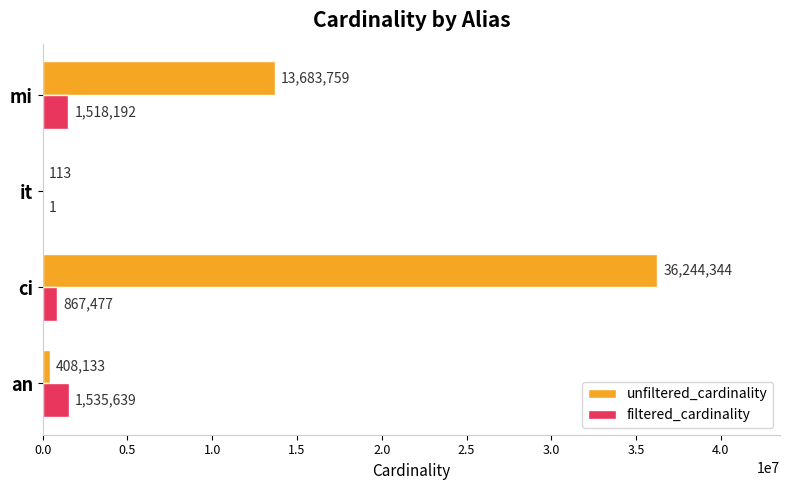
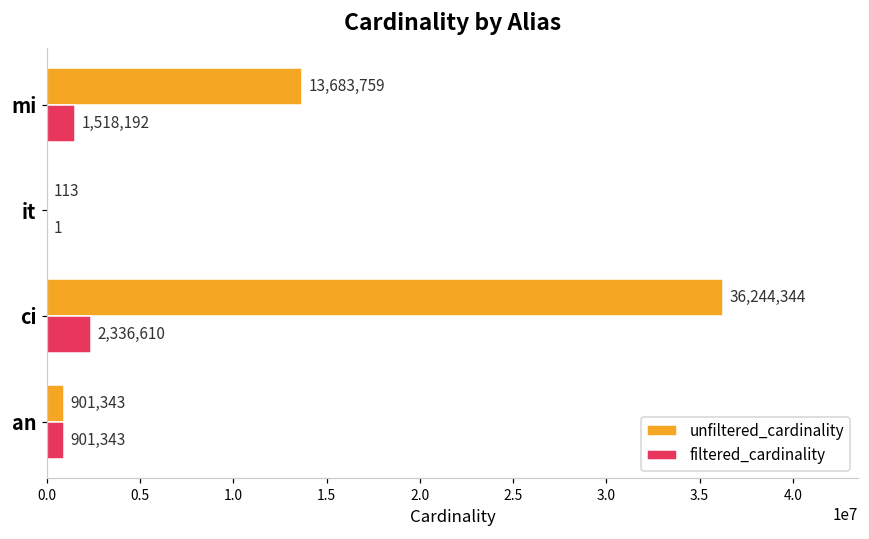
filtered_cardinality, ci: 867,477 -> 2,336,610
unfiltered_cardinality, an: 408,133 -> 901,343
filtered_cardinality, an: 1,535,639 -> 901,343
